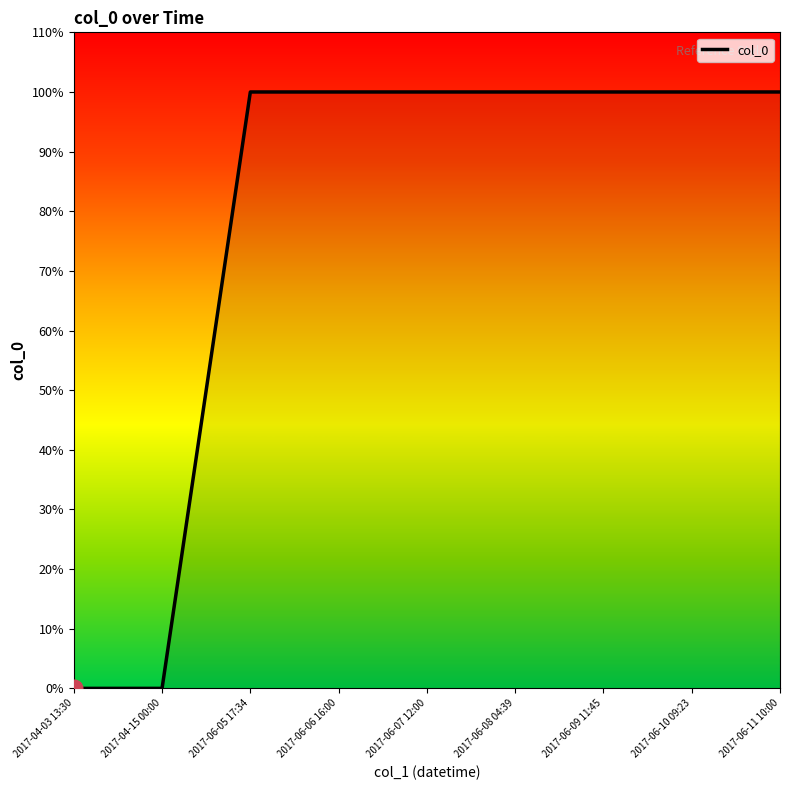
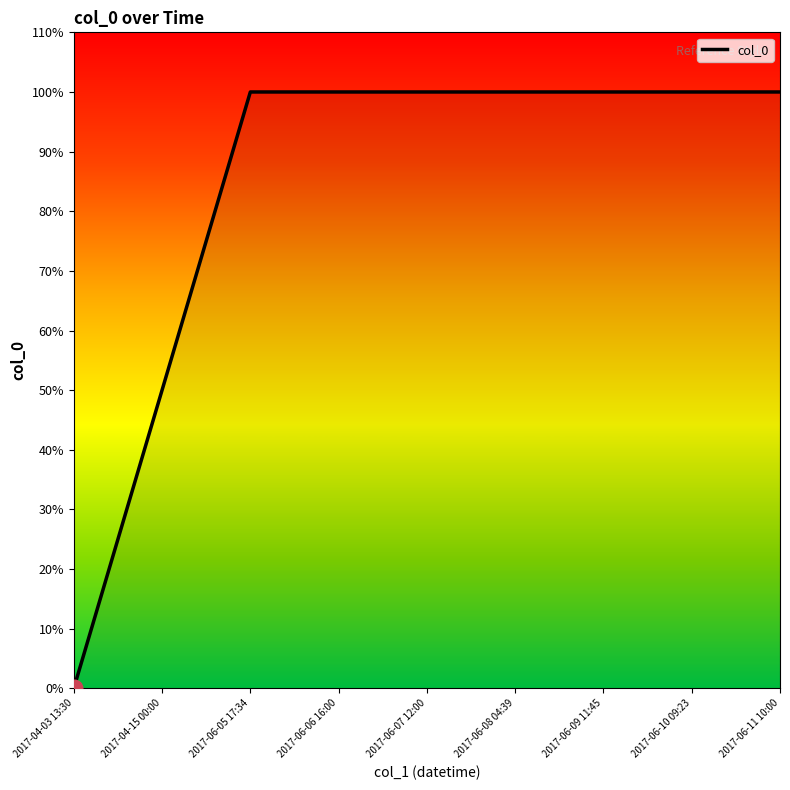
col_0, 2017-04-15 00:00: 0% -> 50%
